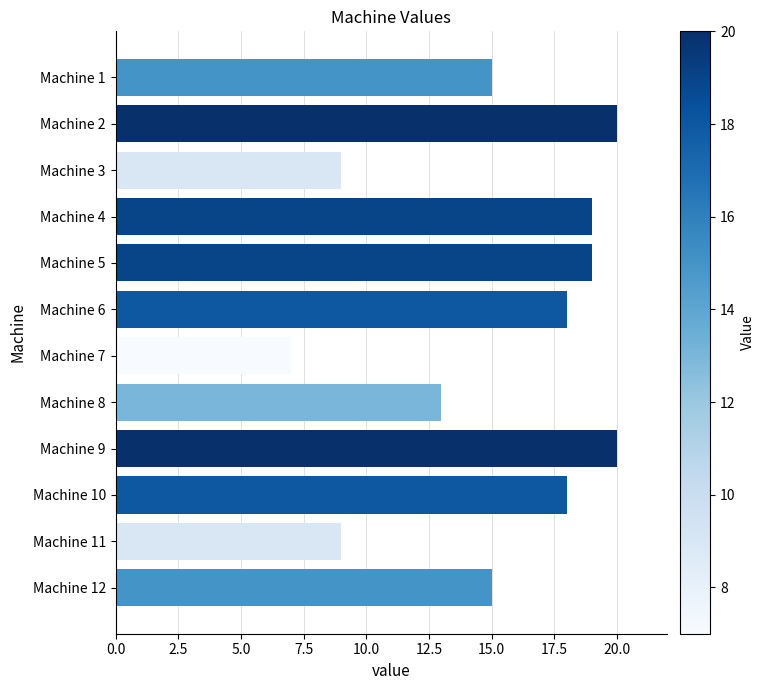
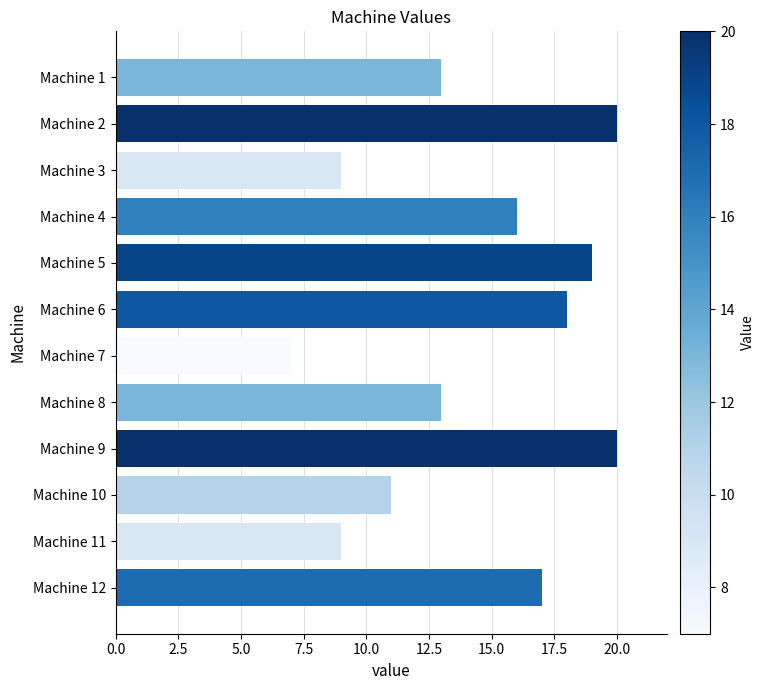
Machine 1: 15 -> 13
Machine 4: 19 -> 16
Machine 10: 18 -> 11
Machine 12: 15 -> 17
